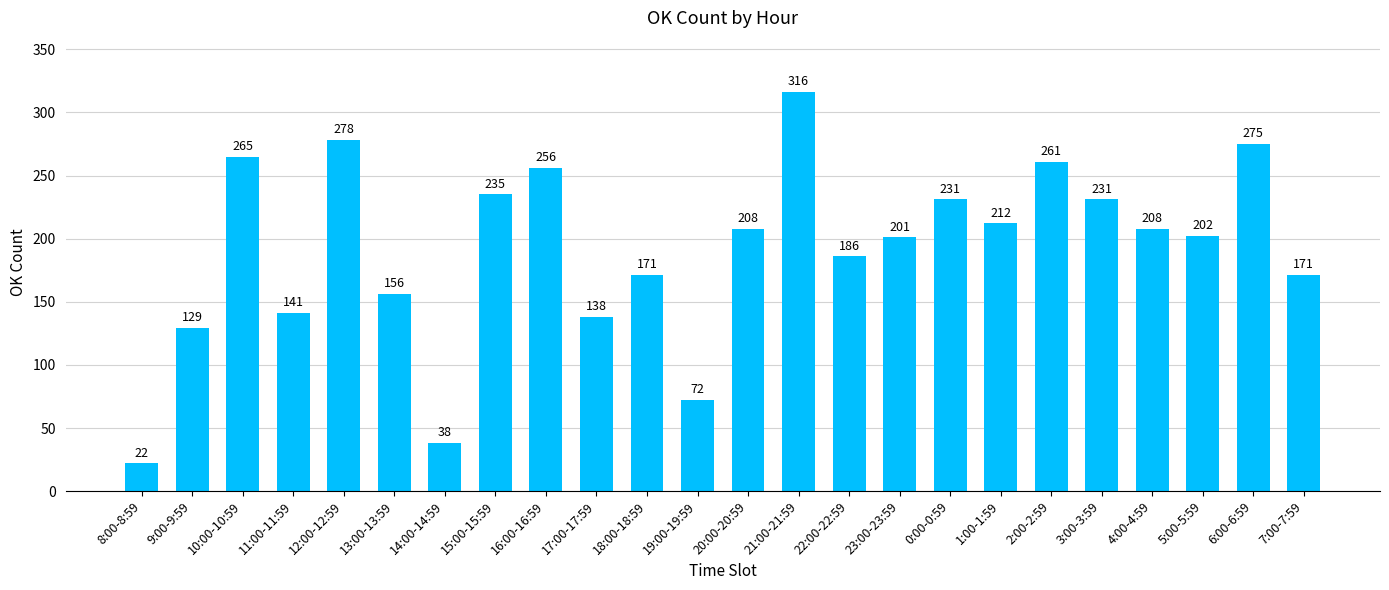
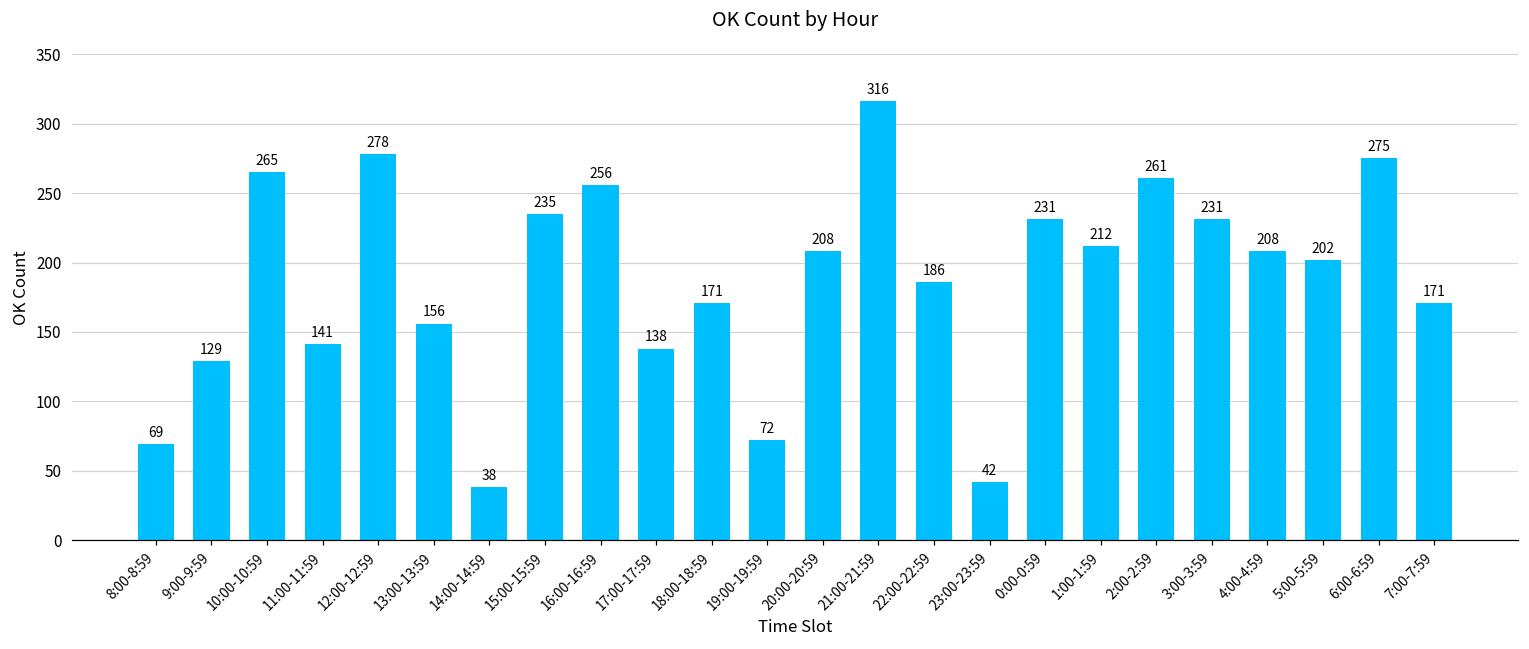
8:00-8:59: 22 -> 69
23:00-23:59: 201 -> 42
